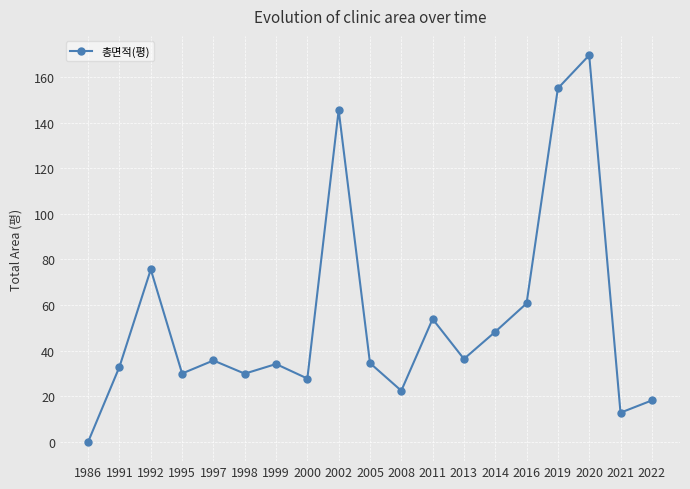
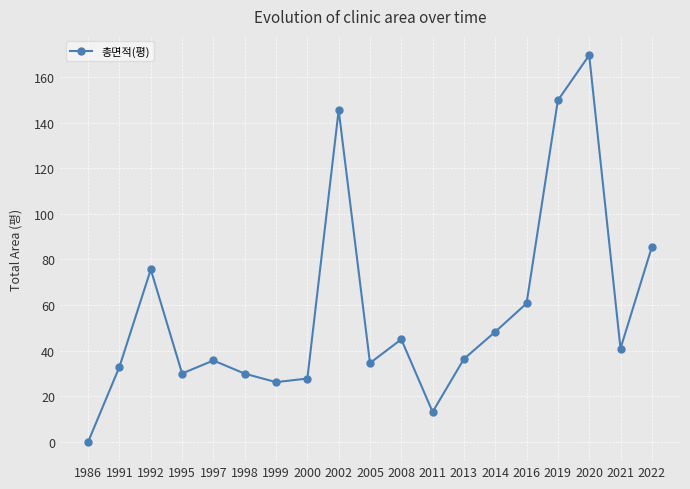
1999: 34 -> 26
2008: 22 -> 45
2011: 54 -> 13
2019: 155 -> 150
2021: 13 -> 41
2022: 18 -> 85
